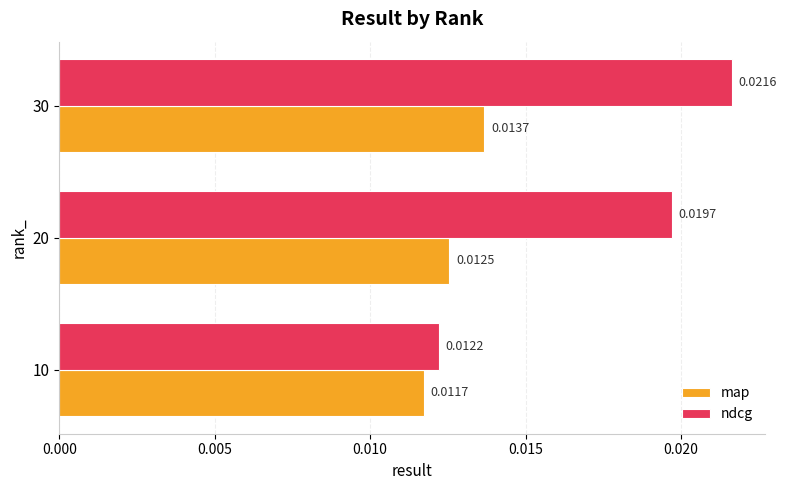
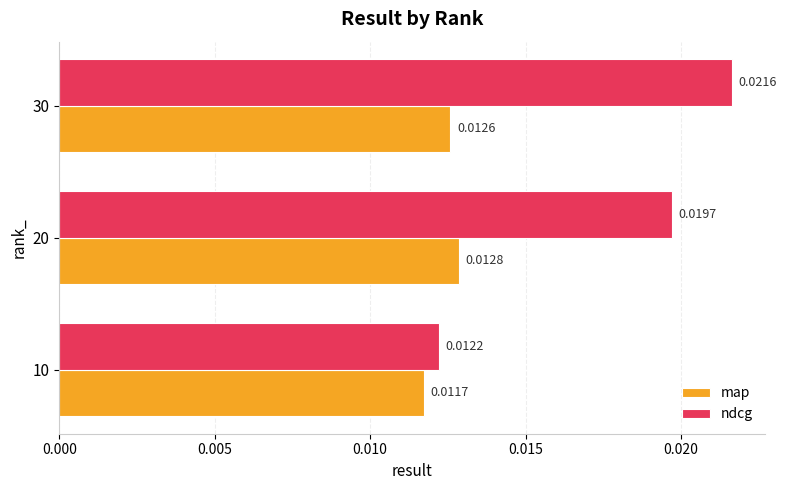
map, 30: 0.0137 -> 0.0126
map, 20: 0.0125 -> 0.0128
